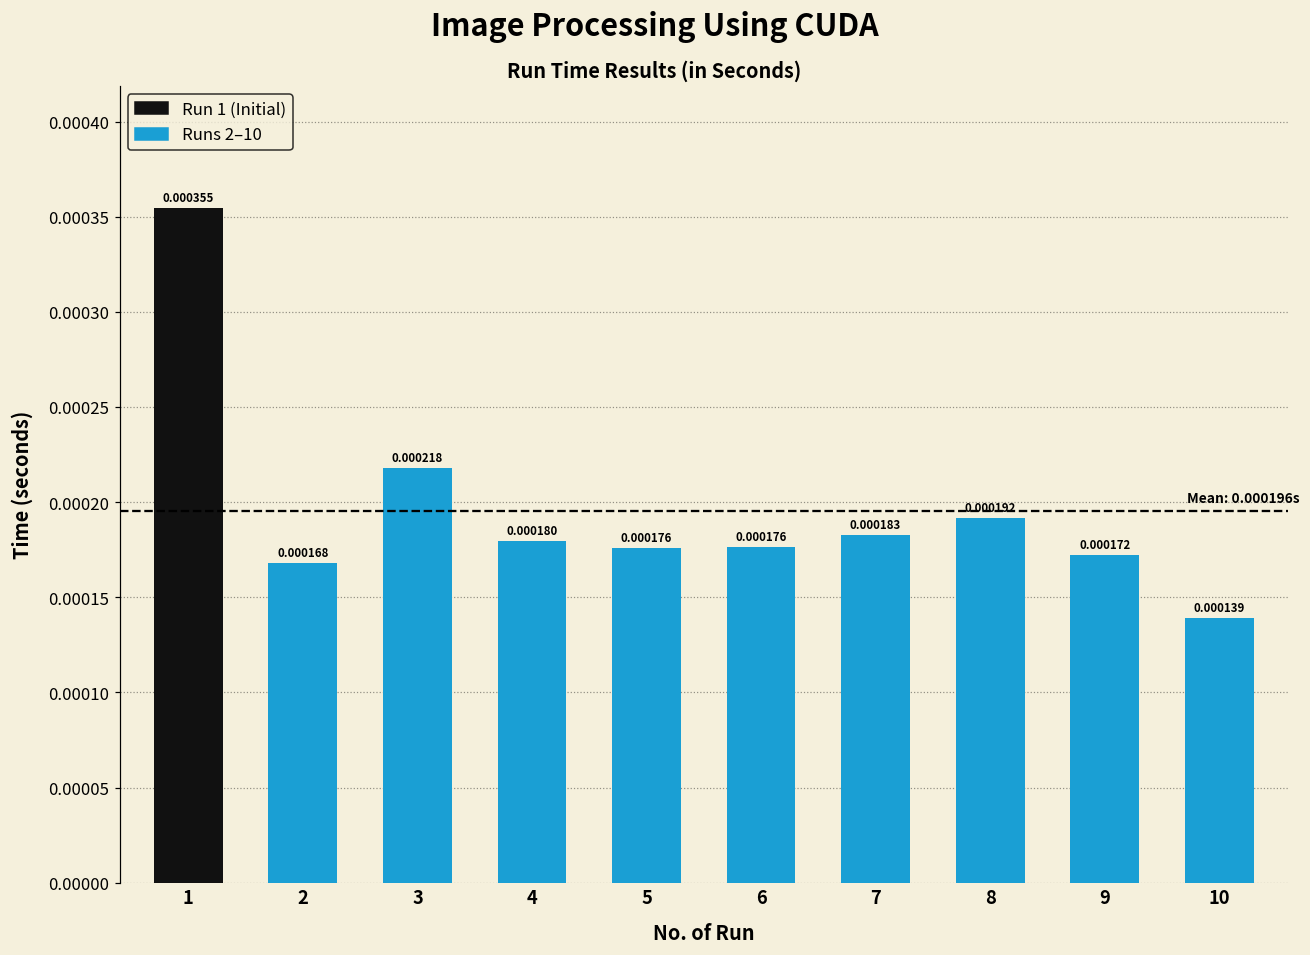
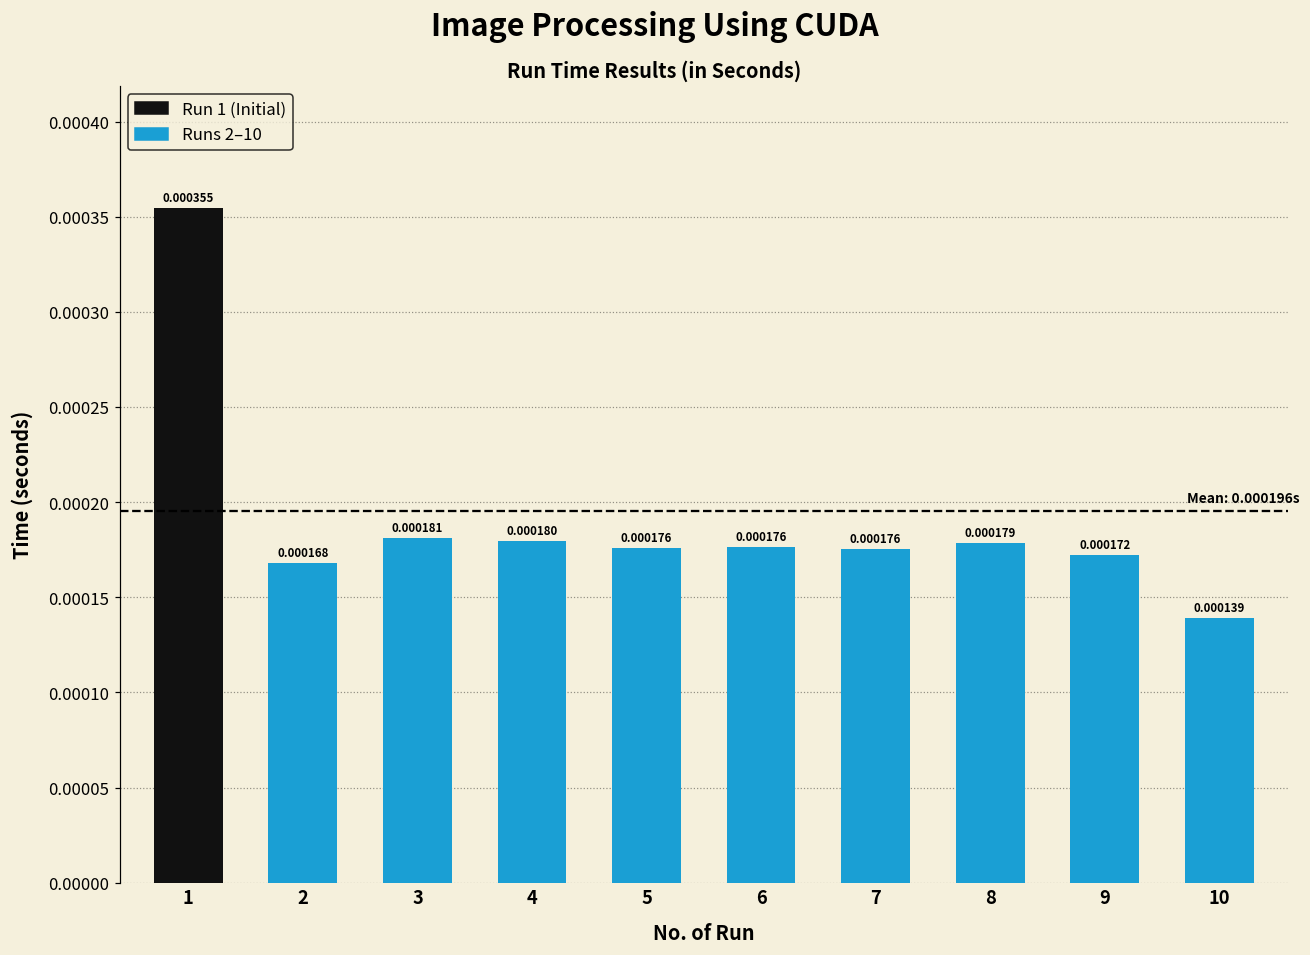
3: 0.000218 -> 0.000181
7: 0.000183 -> 0.000176
8: 0.000192 -> 0.000179
